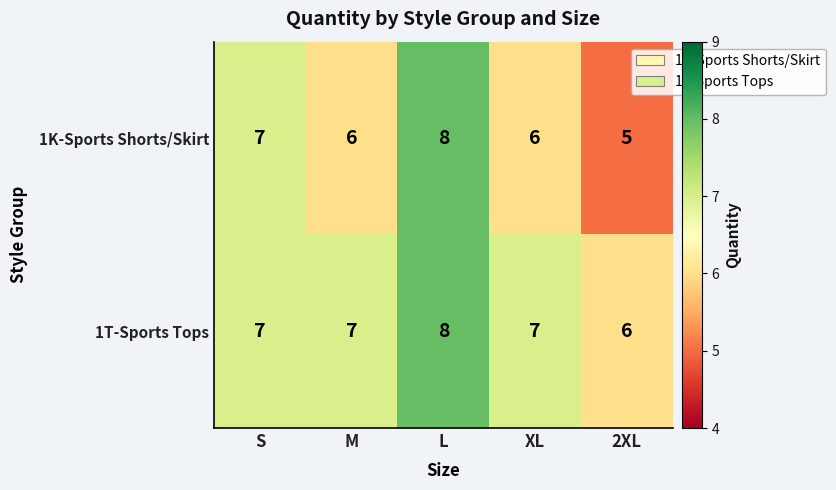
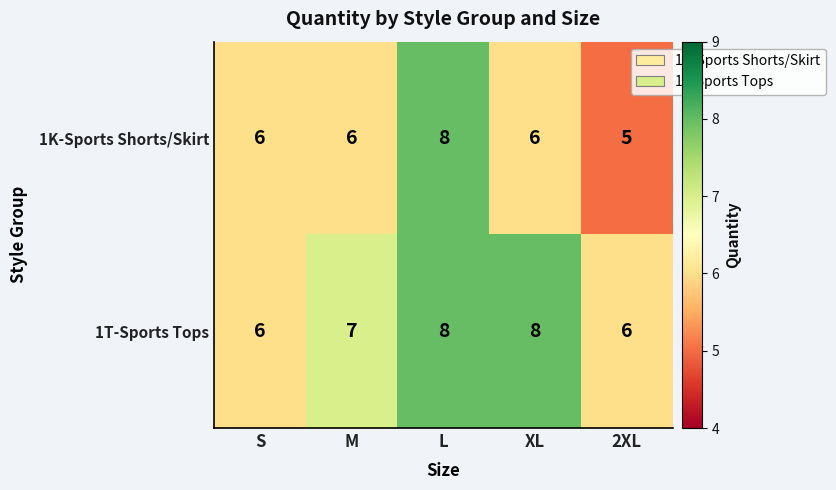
1K-Sports Shorts/Skirt, S: 7 -> 6
1T-Sports Tops, S: 7 -> 6
1T-Sports Tops, XL: 7 -> 8
